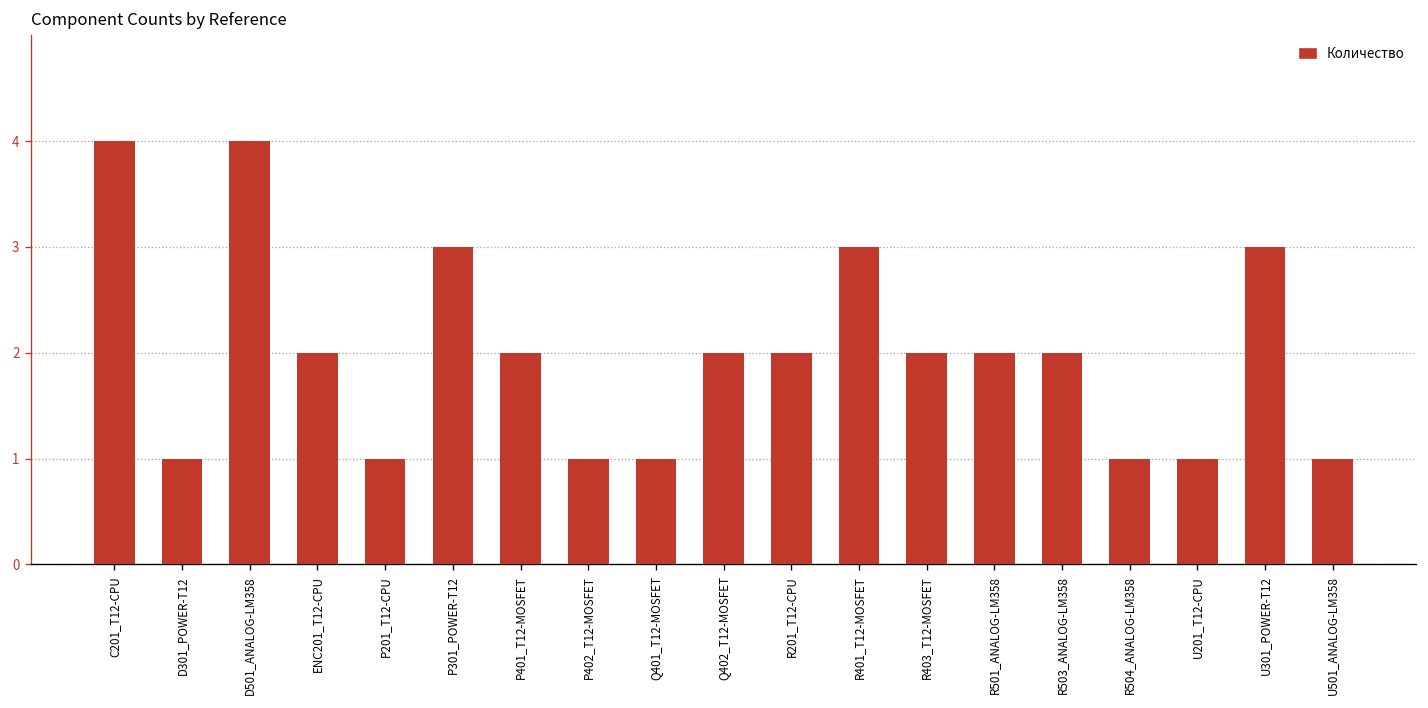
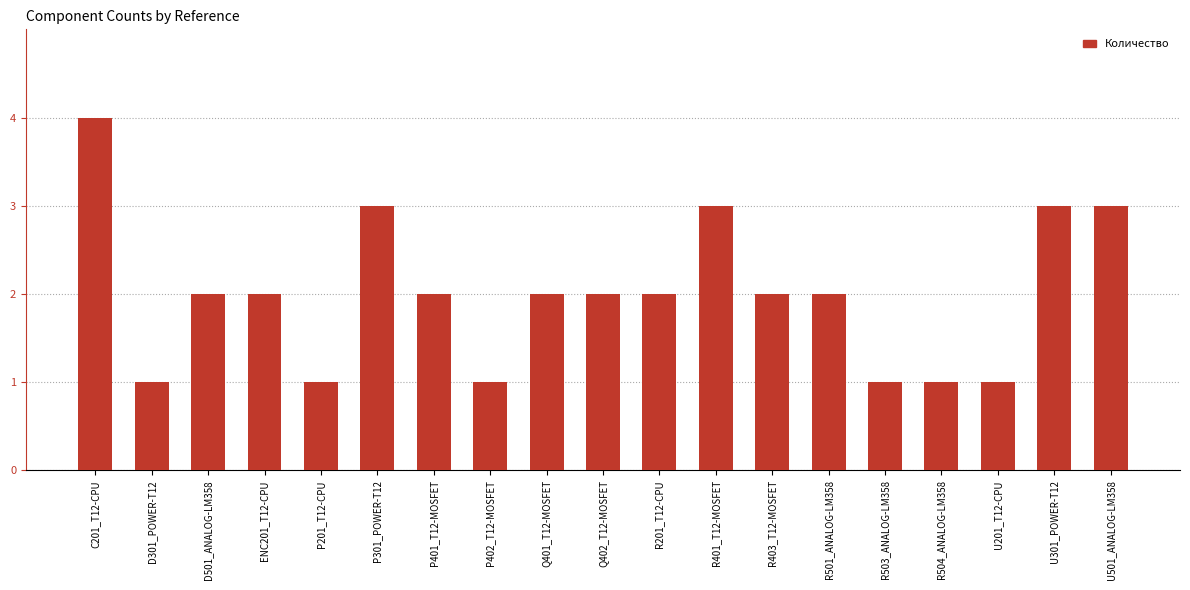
D501_ANALOG-LM358: 4 -> 2
Q401_T12-MOSFET: 1 -> 2
R503_ANALOG-LM358: 2 -> 1
U501_ANALOG-LM358: 1 -> 3
